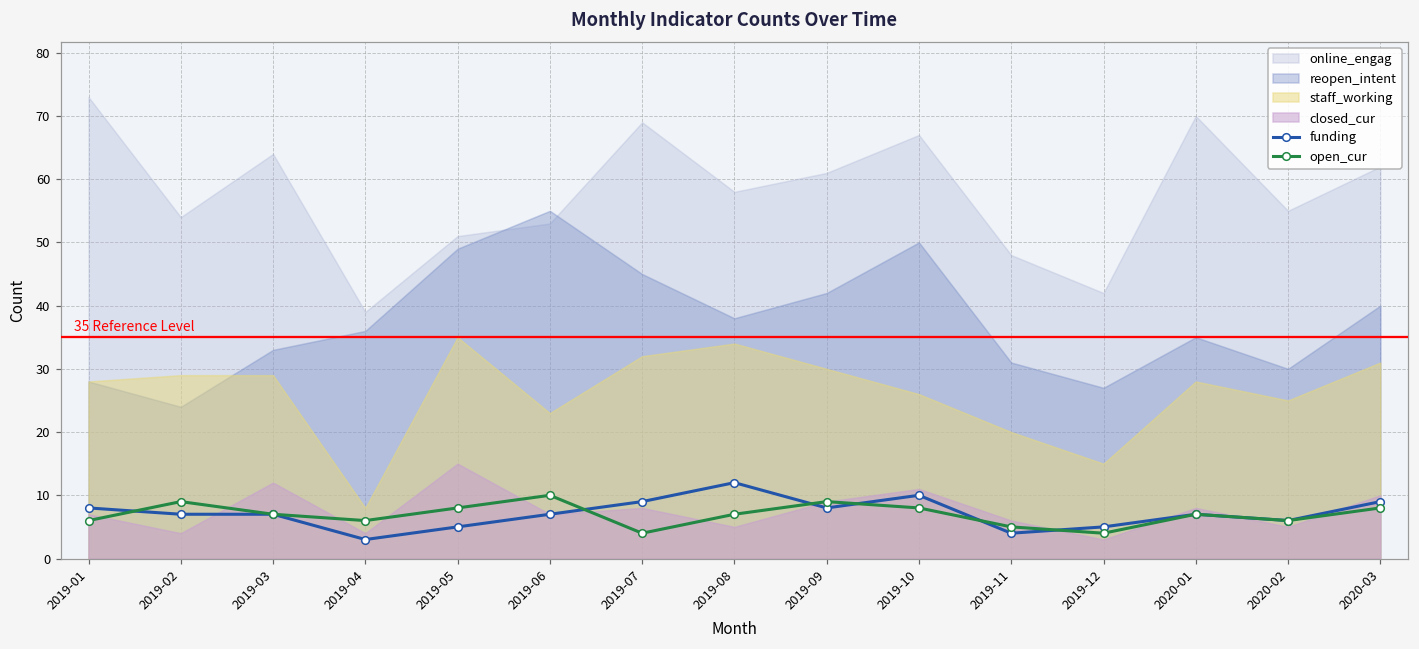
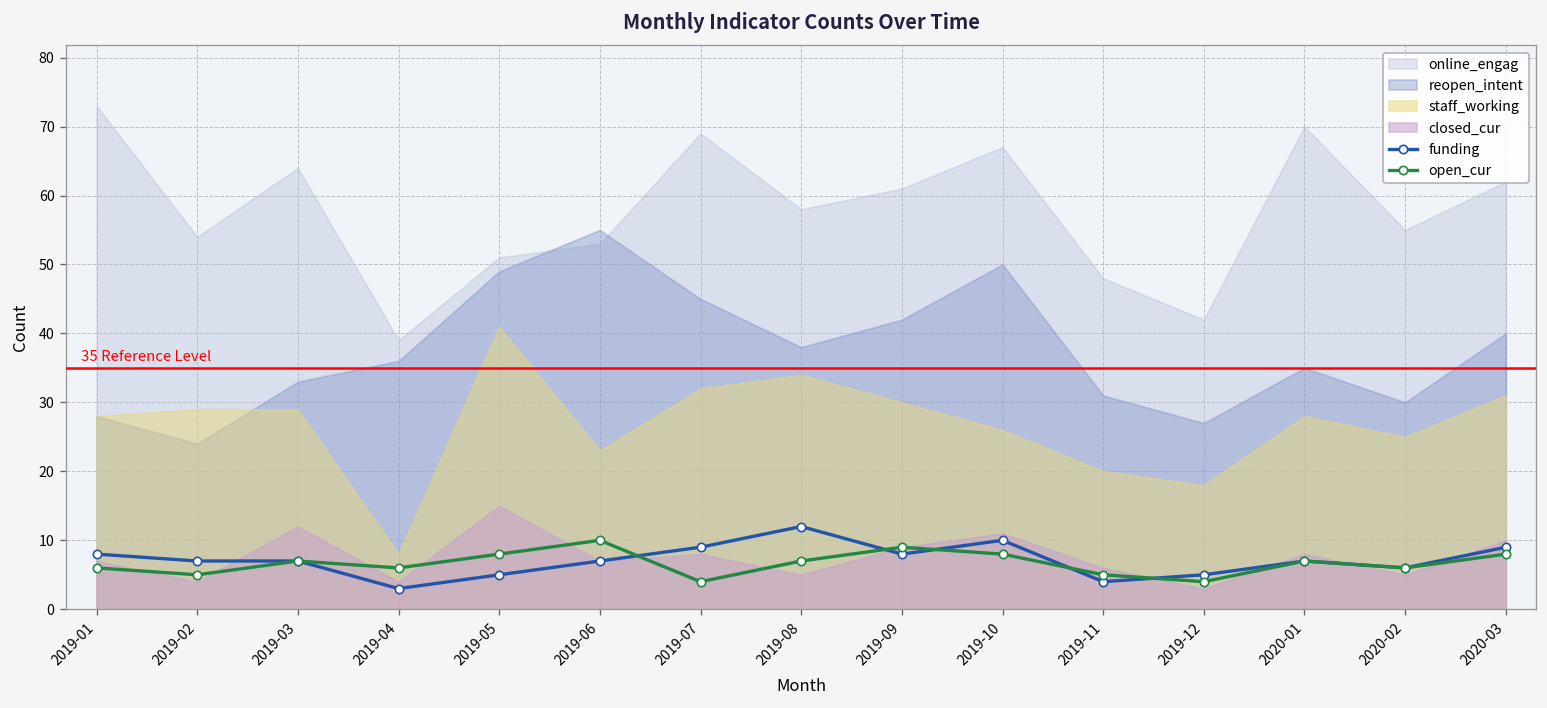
open_cur, 2019-02: 9 -> 5
staff_working, 2019-05: 35 -> 41
staff_working, 2019-12: 15 -> 18
